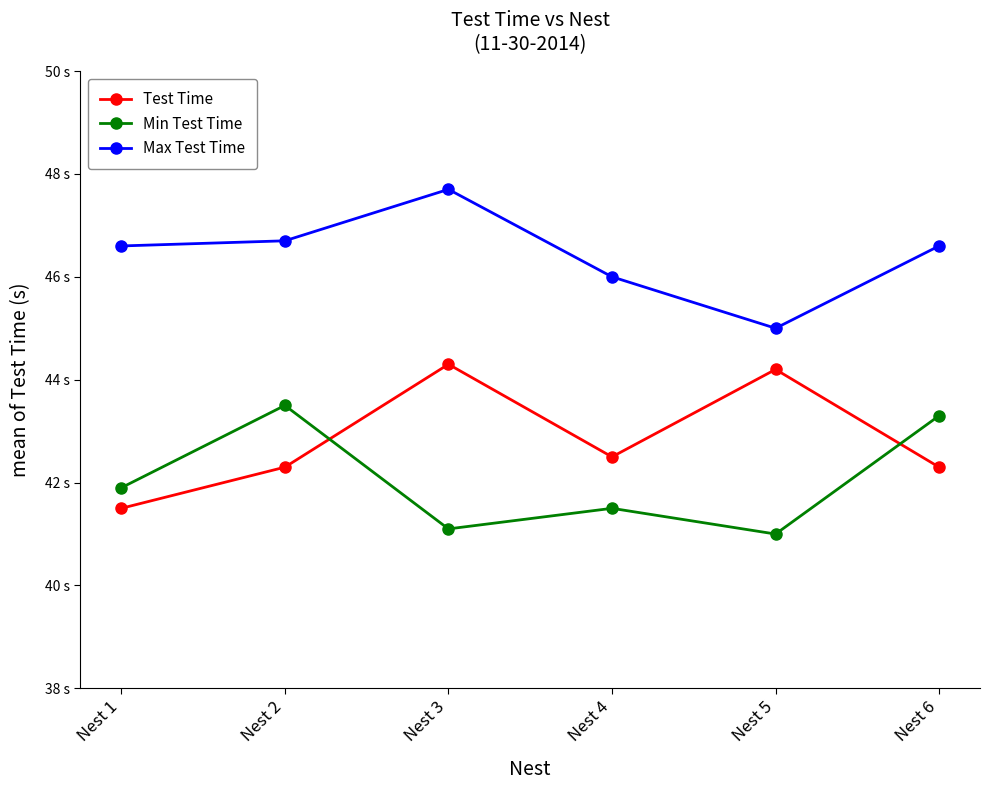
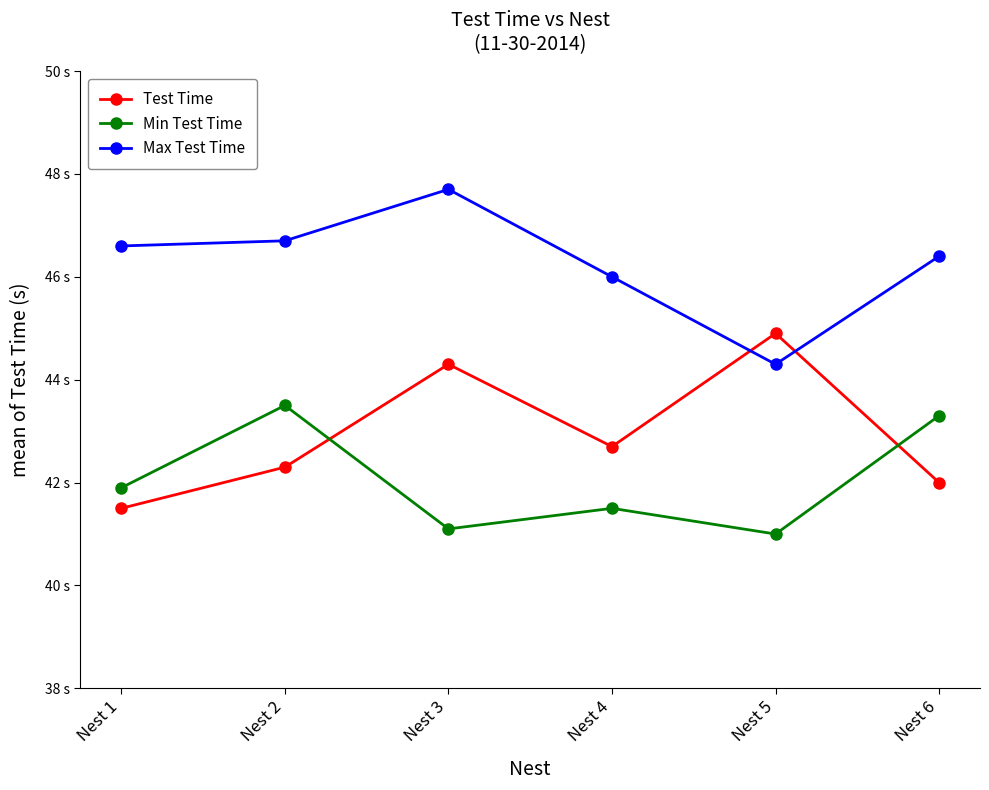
Test Time, Nest 4: 42.5 s -> 42.7 s
Test Time, Nest 5: 44.2 s -> 44.9 s
Max Test Time, Nest 5: 45.0 s -> 44.3 s
Test Time, Nest 6: 42.3 s -> 42.0 s
Max Test Time, Nest 6: 46.6 s -> 46.4 s
